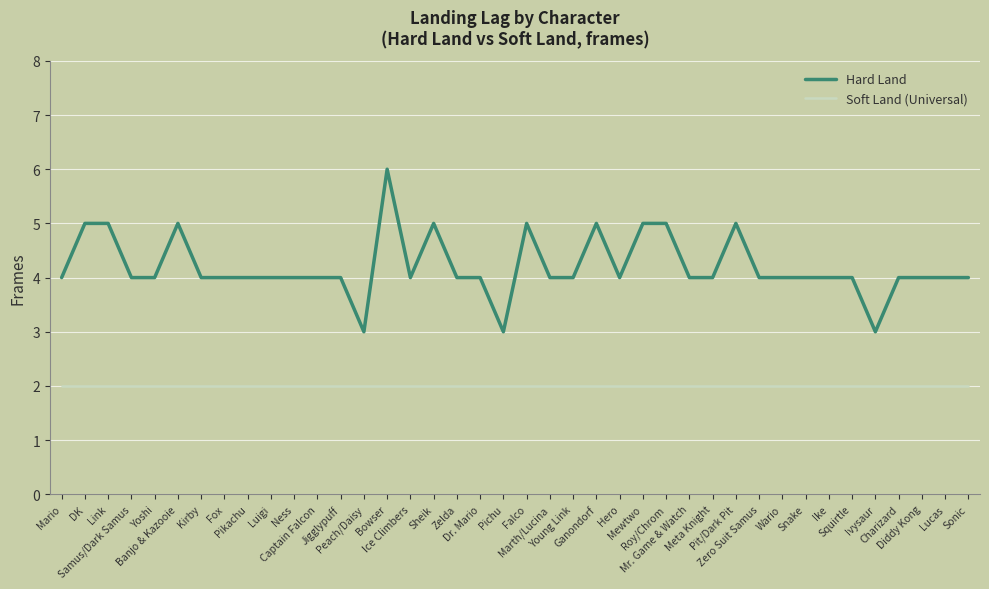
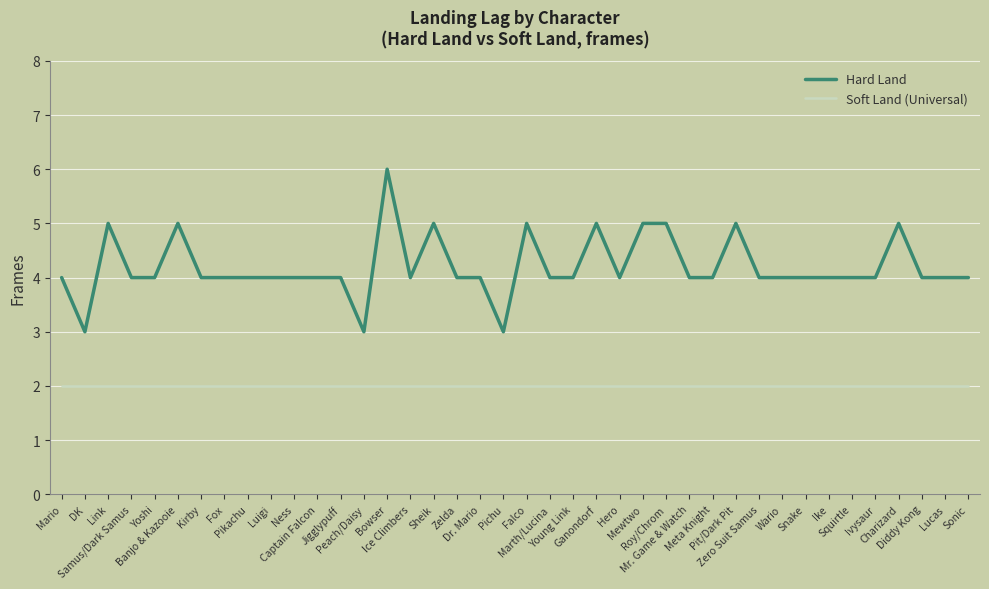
Hard Land, DK: 5 -> 3
Hard Land, Ivysaur: 3 -> 4
Hard Land, Charizard: 4 -> 5
